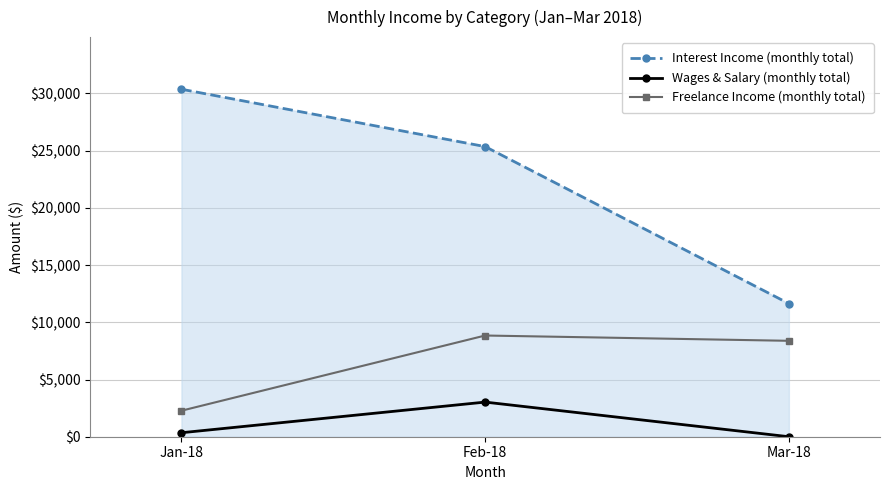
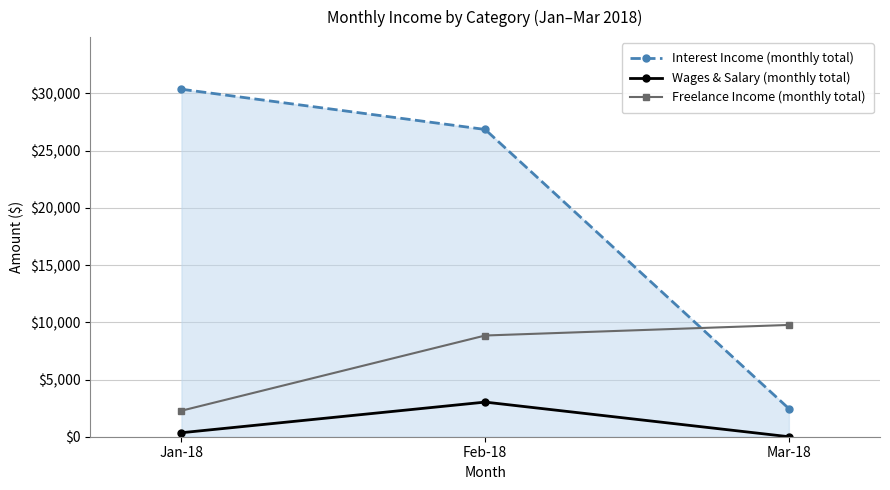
Interest Income (monthly total), Feb-18: $25,400 -> $26,900
Interest Income (monthly total), Mar-18: $11,600 -> $2,500
Freelance Income (monthly total), Mar-18: $8,400 -> $9,800
